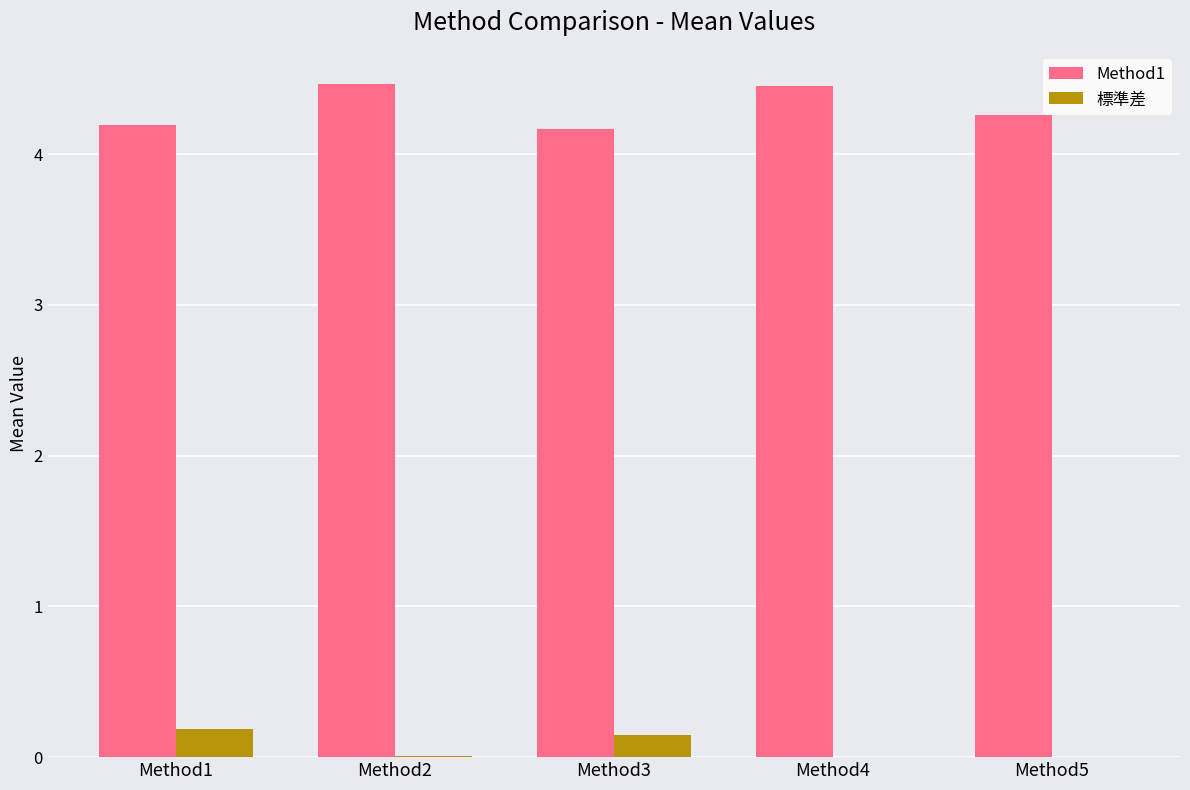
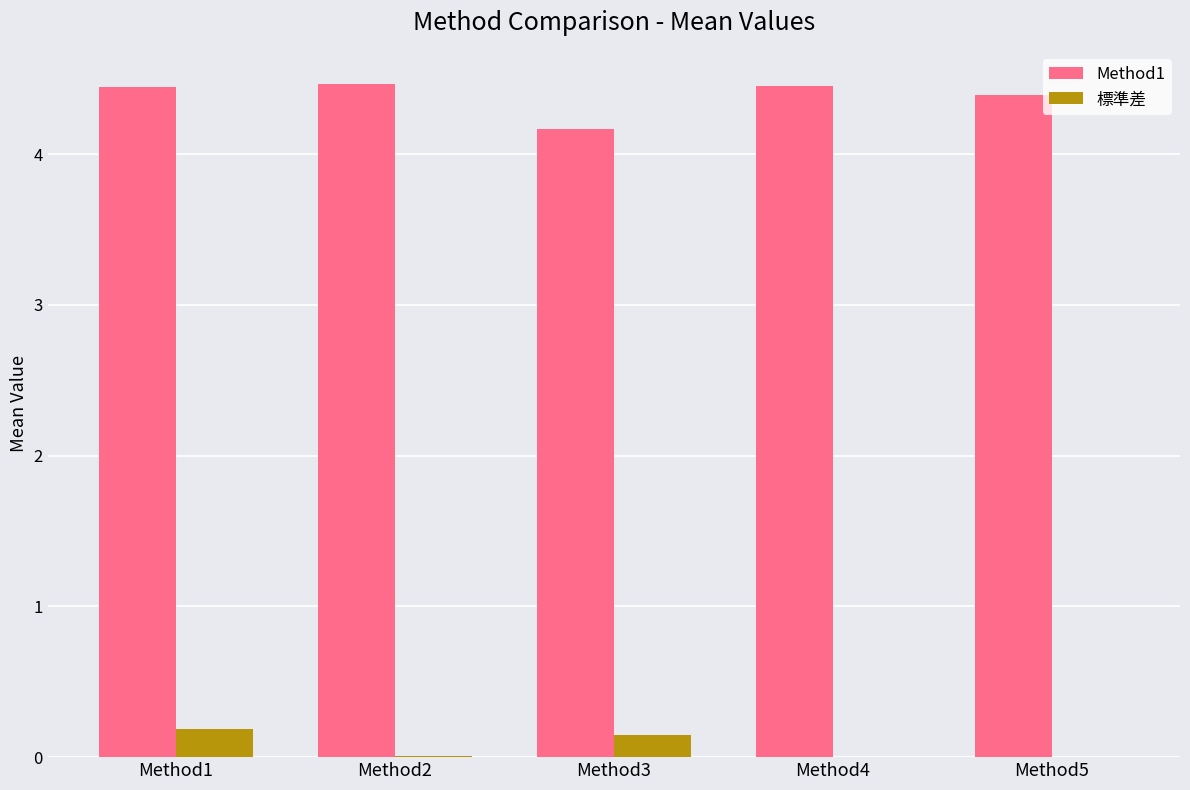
Method1, Method1: 4.19 -> 4.45
Method1, Method5: 4.26 -> 4.39
